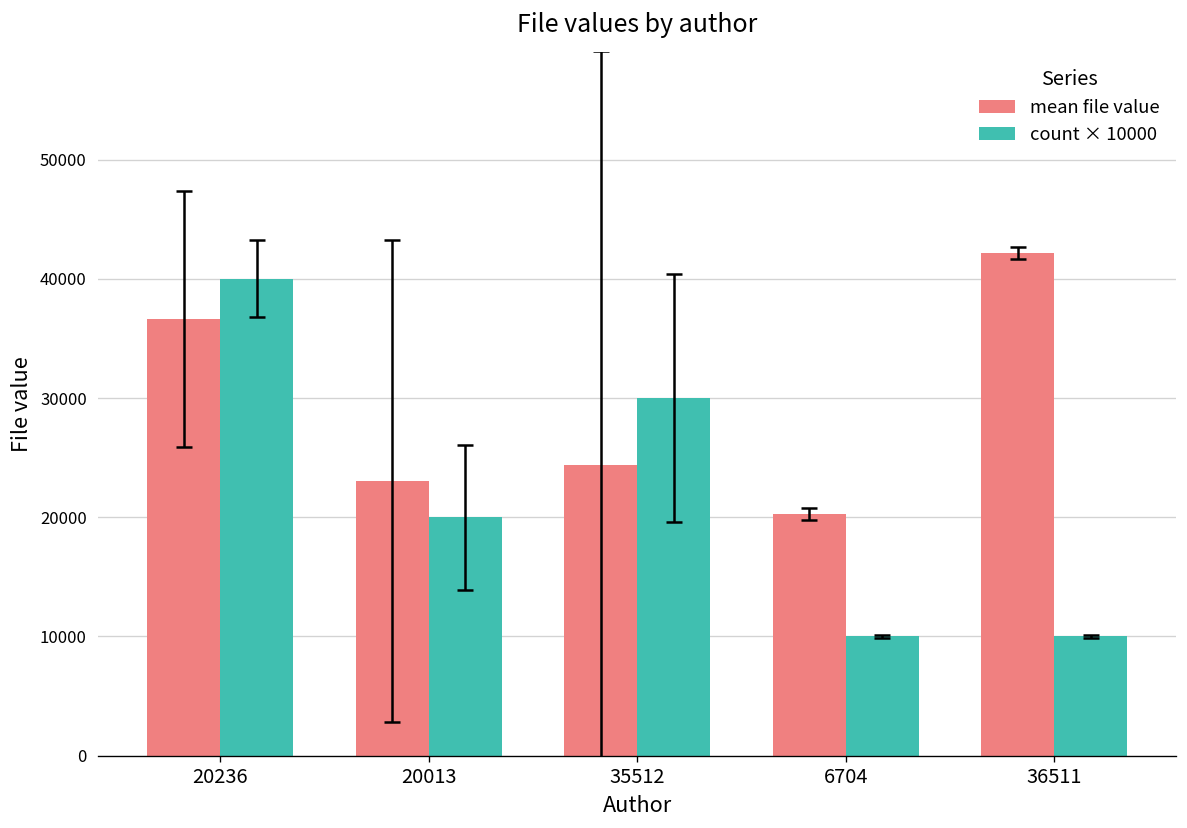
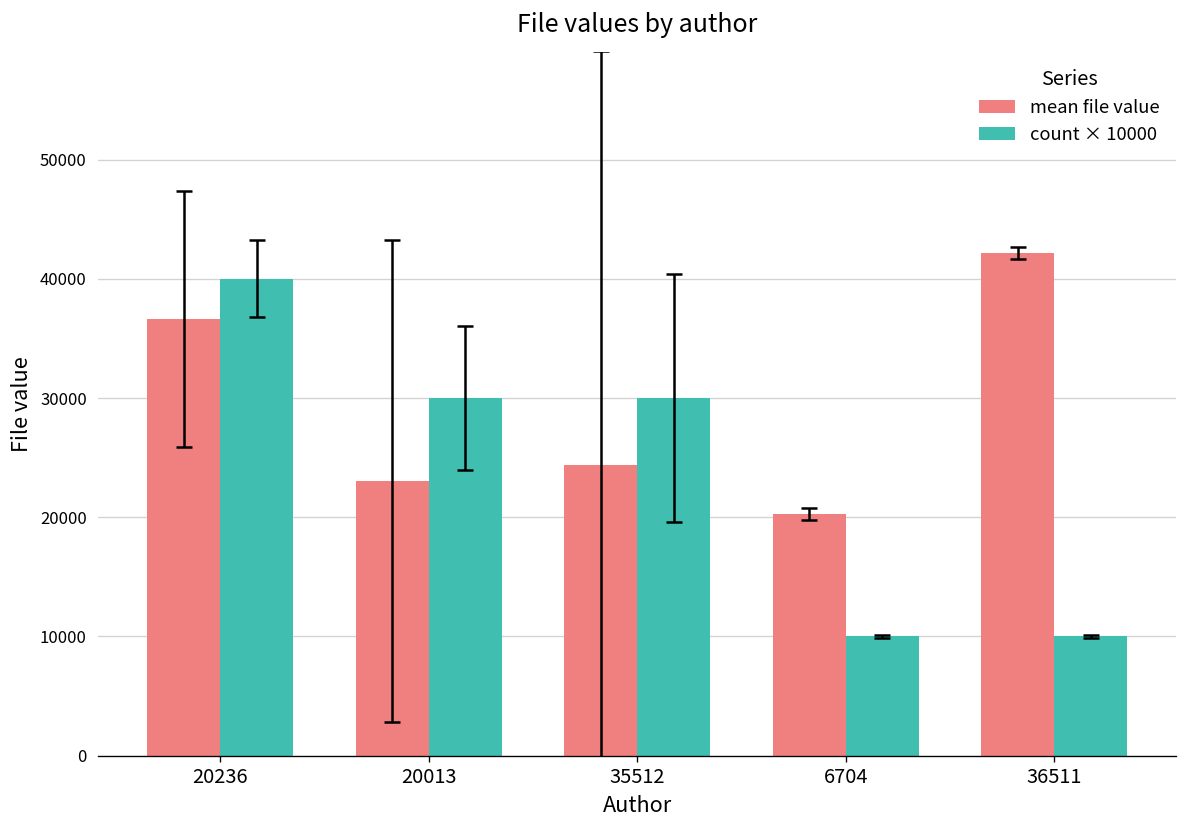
count × 10000, 20013: 20000 -> 30000
